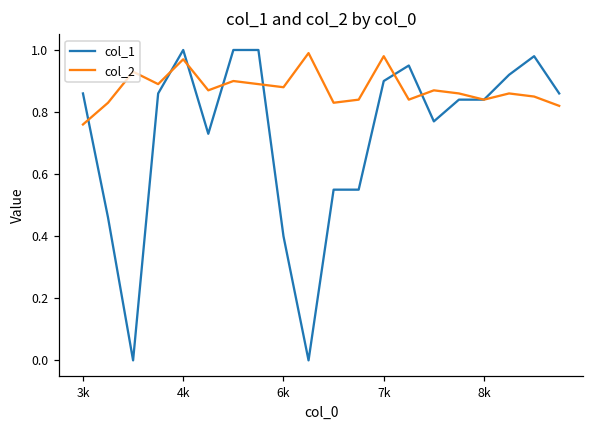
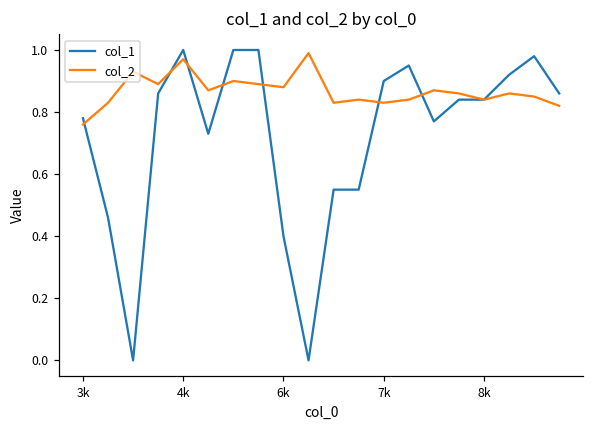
col_1, 3k: 0.86 -> 0.78
col_2, 7k: 0.98 -> 0.83
